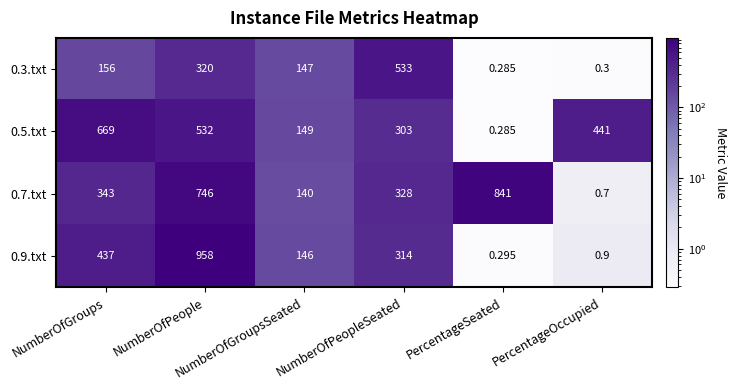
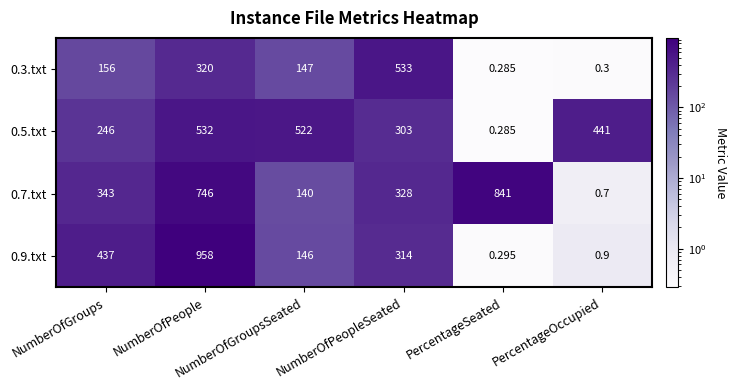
0.5.txt, NumberOfGroups: 669 -> 246
0.5.txt, NumberOfGroupsSeated: 149 -> 522
